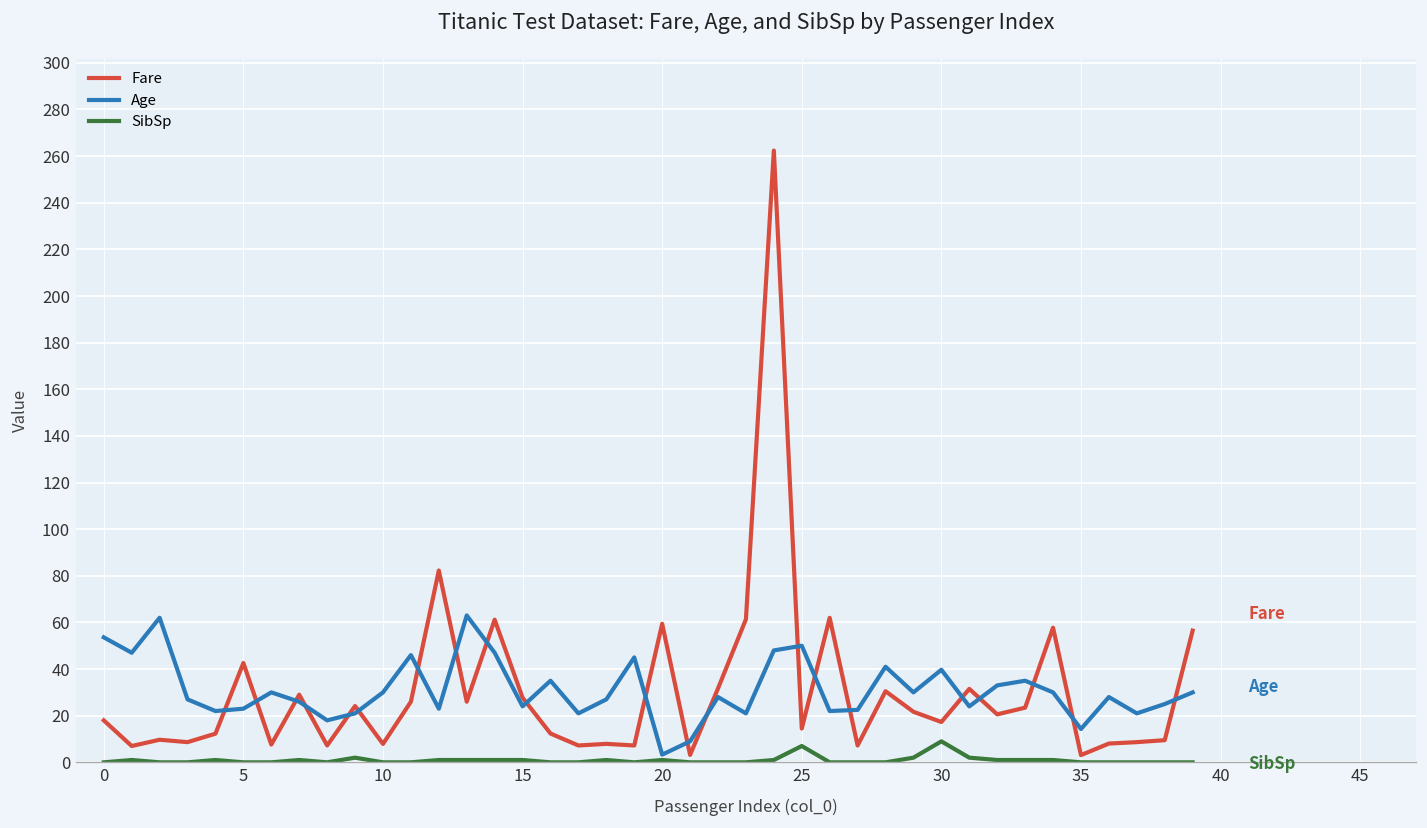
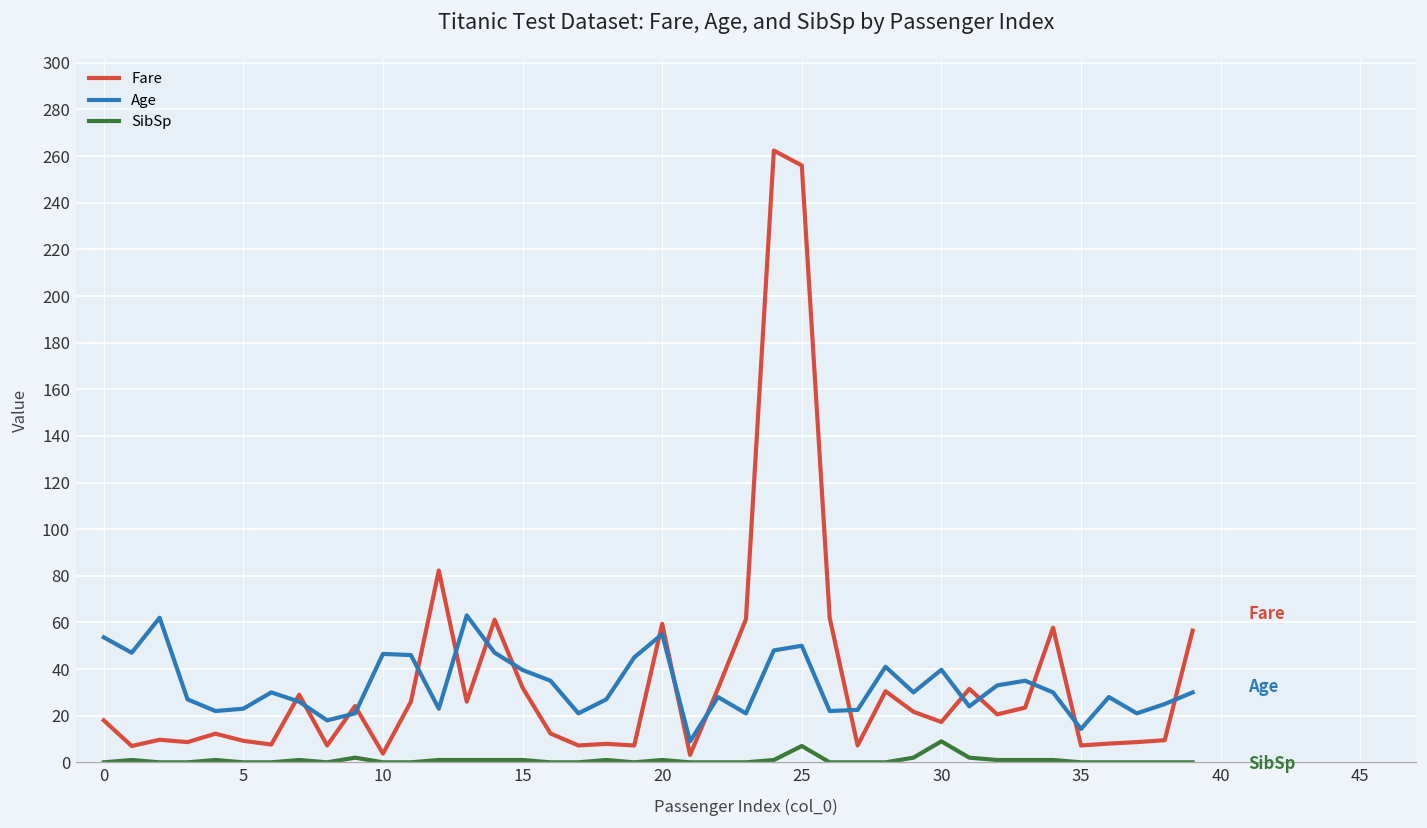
Fare, 5: 43 -> 9
Fare, 10: 8 -> 4
Age, 10: 30 -> 47
Fare, 15: 28 -> 32
Age, 15: 24 -> 40
Age, 20: 3 -> 55
Fare, 25: 15 -> 256
Fare, 35: 3 -> 7
